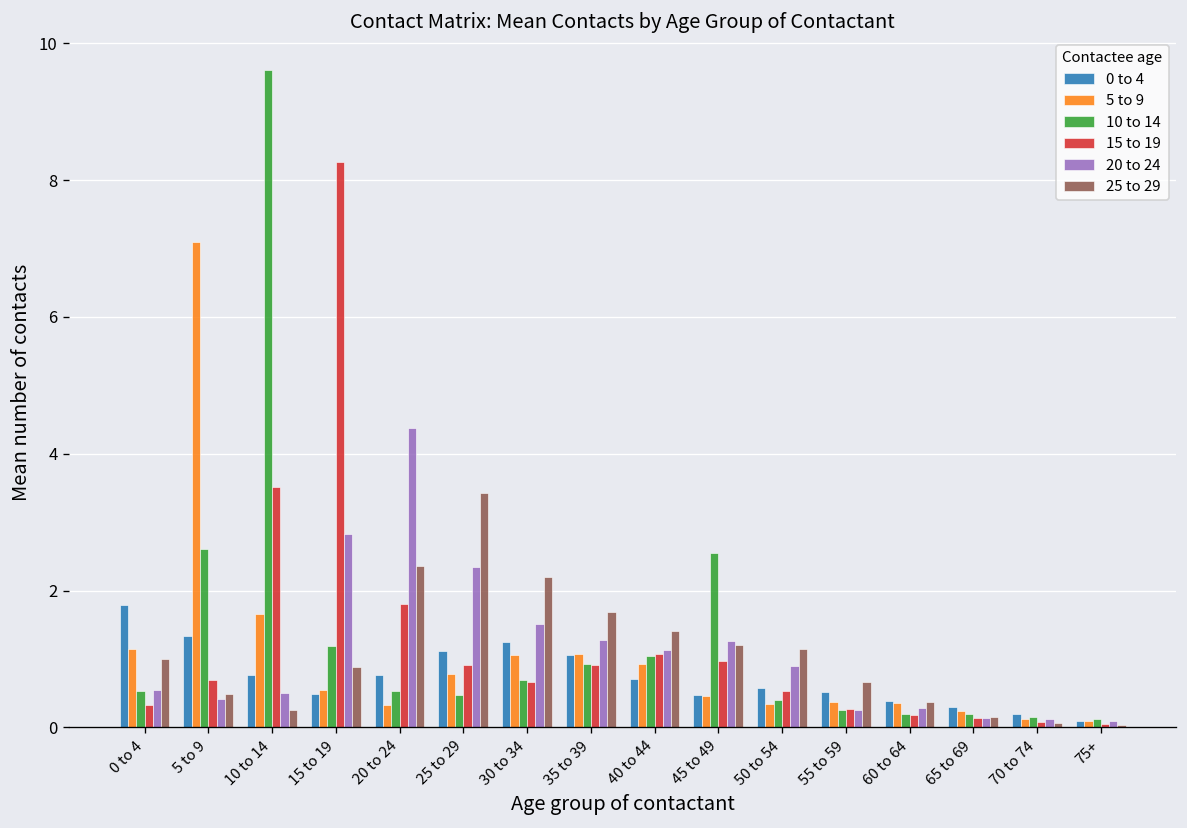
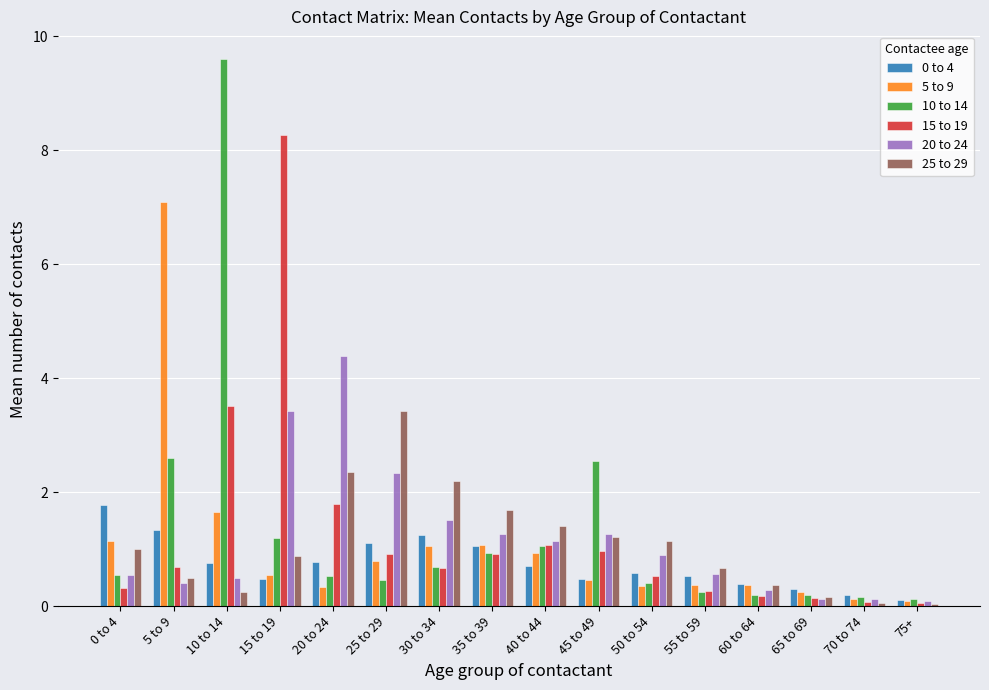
20 to 24, 15 to 19: 2.8 -> 3.4
20 to 24, 55 to 59: 0.3 -> 0.6
